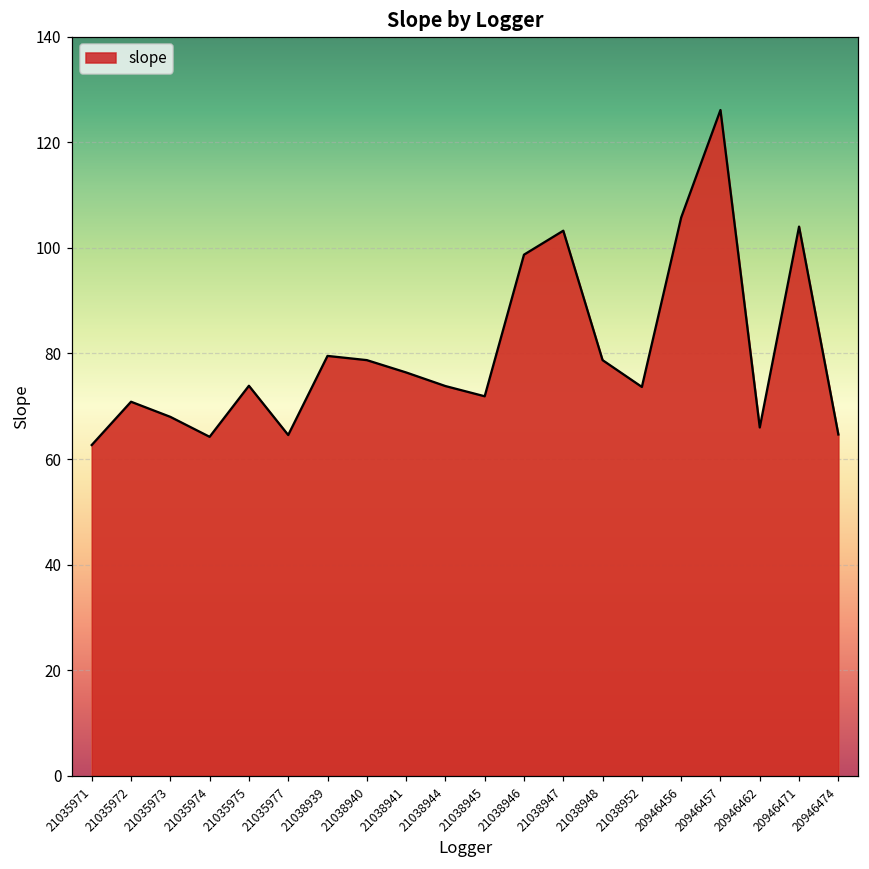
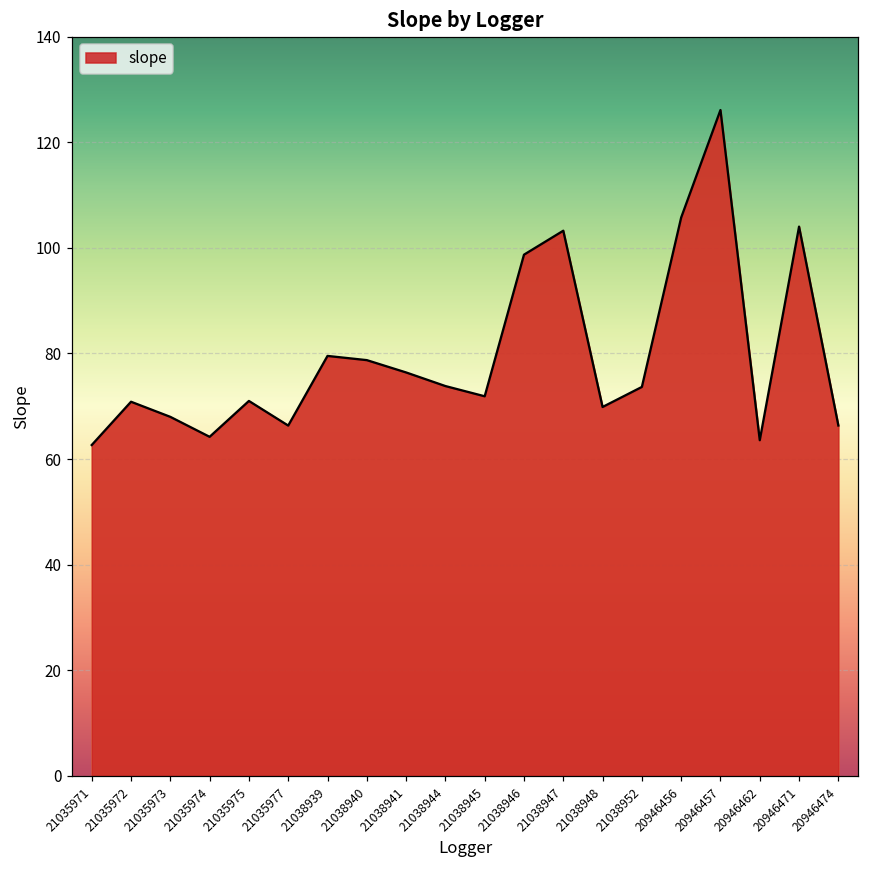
21035975: 74 -> 71
21035977: 65 -> 66
21038948: 79 -> 70
20946462: 66 -> 64
20946474: 65 -> 66
